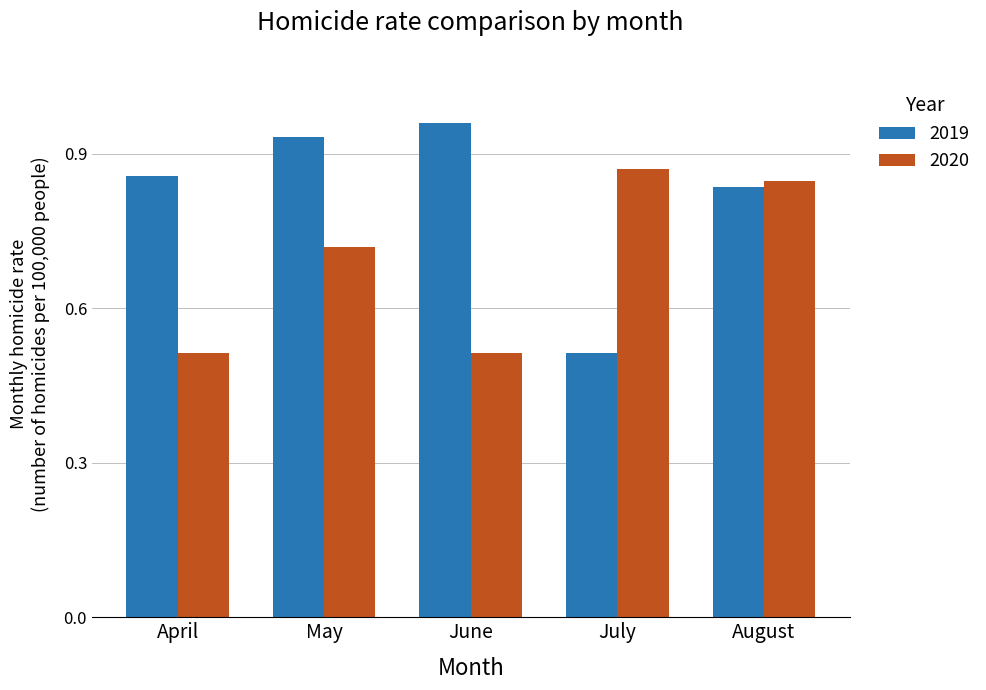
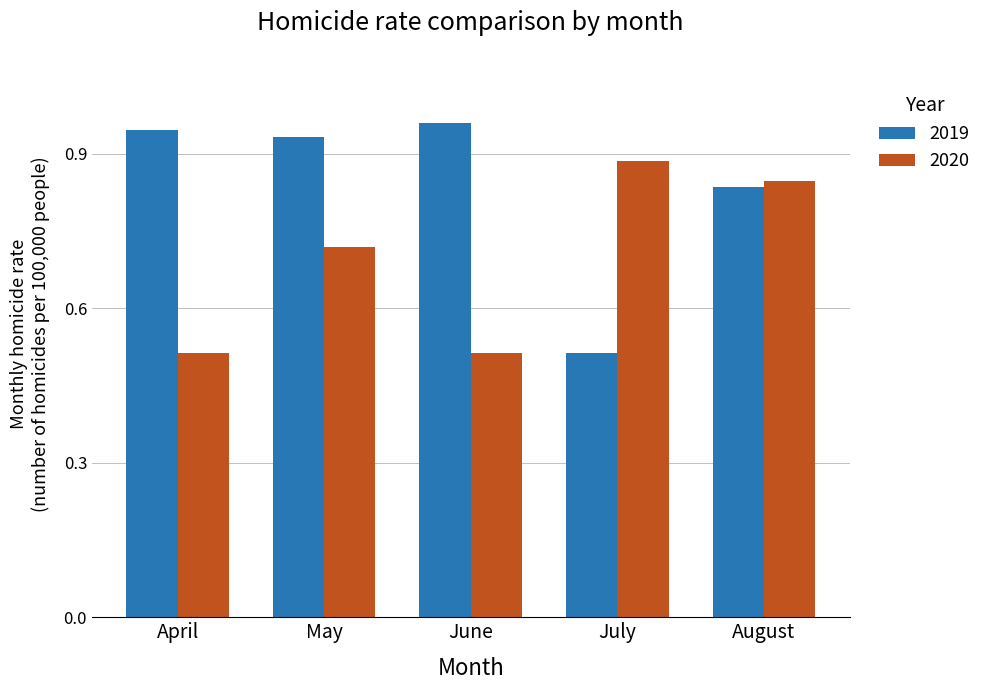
2019, April: 0.86 -> 0.95
2020, July: 0.87 -> 0.89
